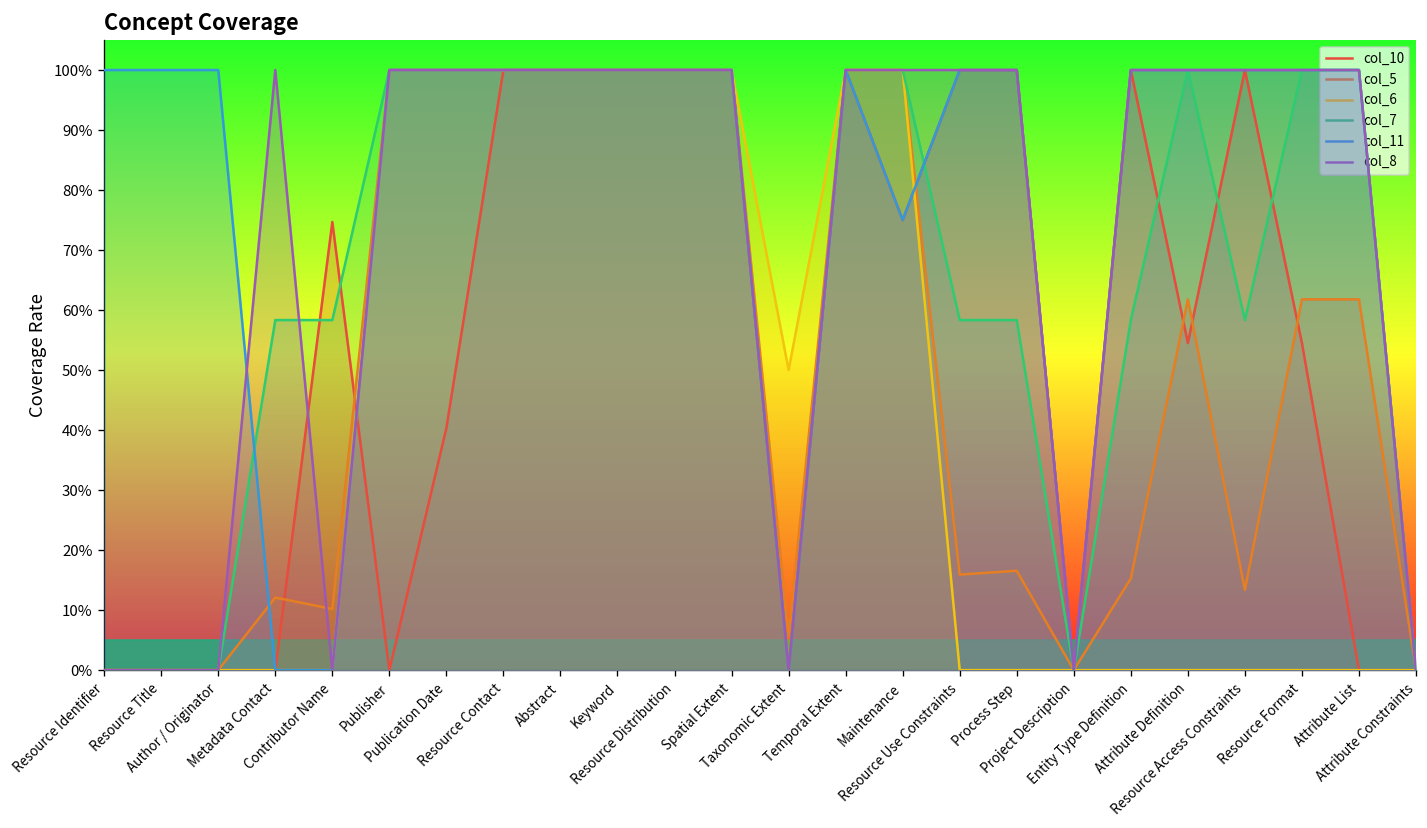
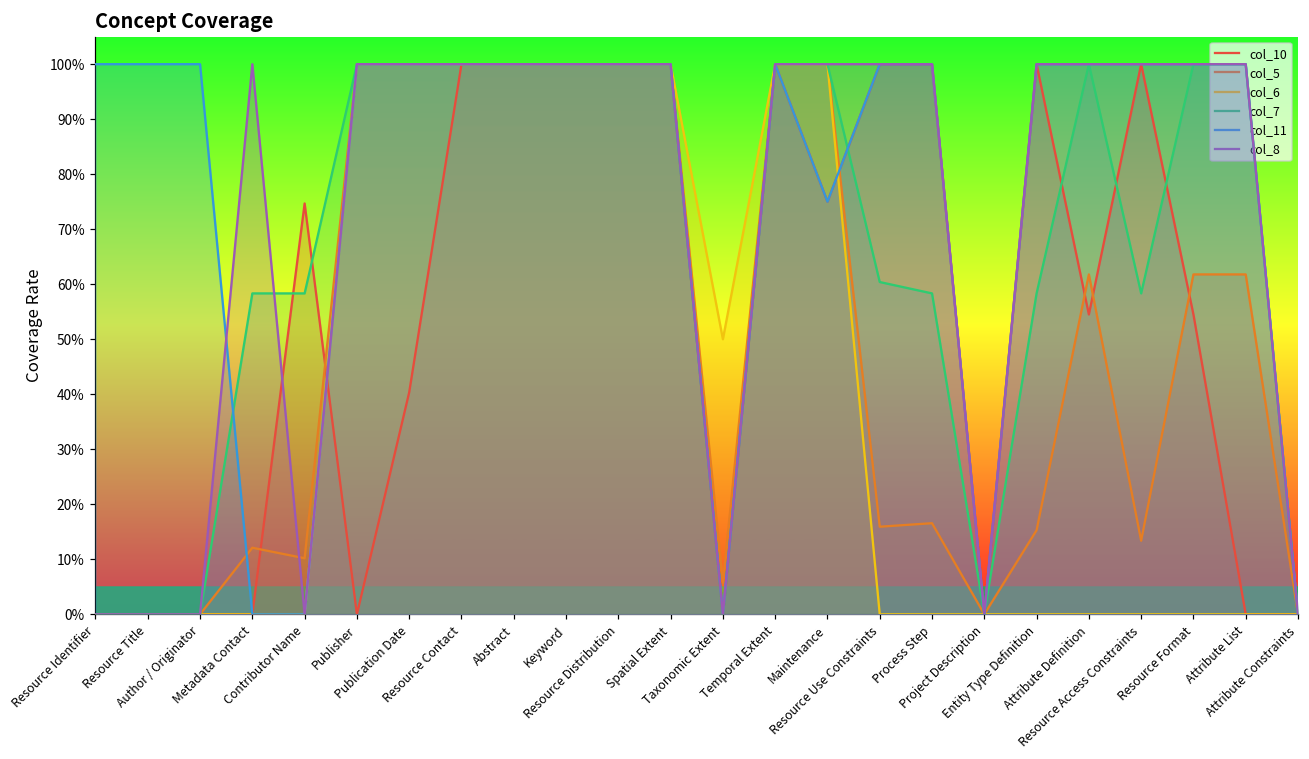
col_7, Resource Use Constraints: 58% -> 60%
